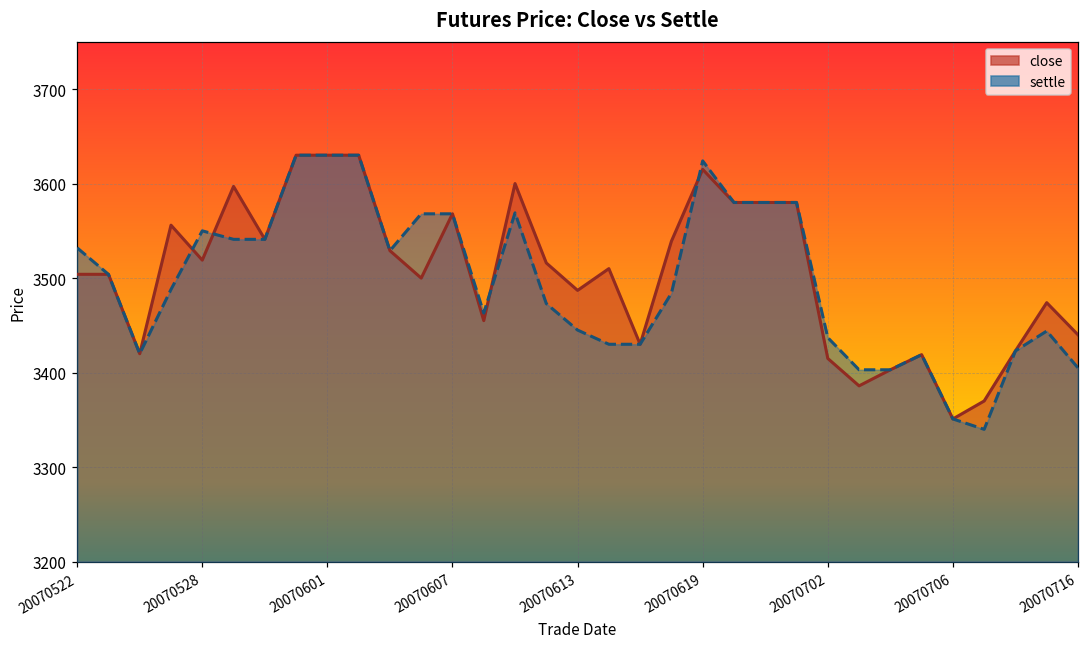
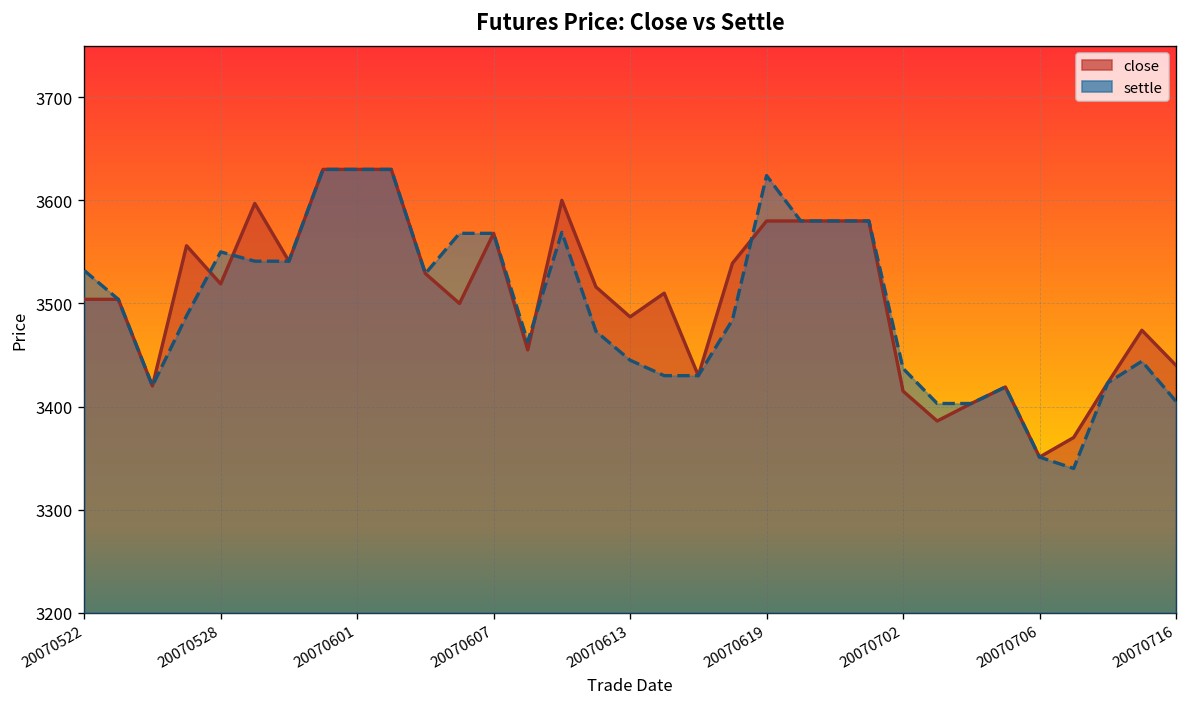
close, 20070619: 3620 -> 3580
